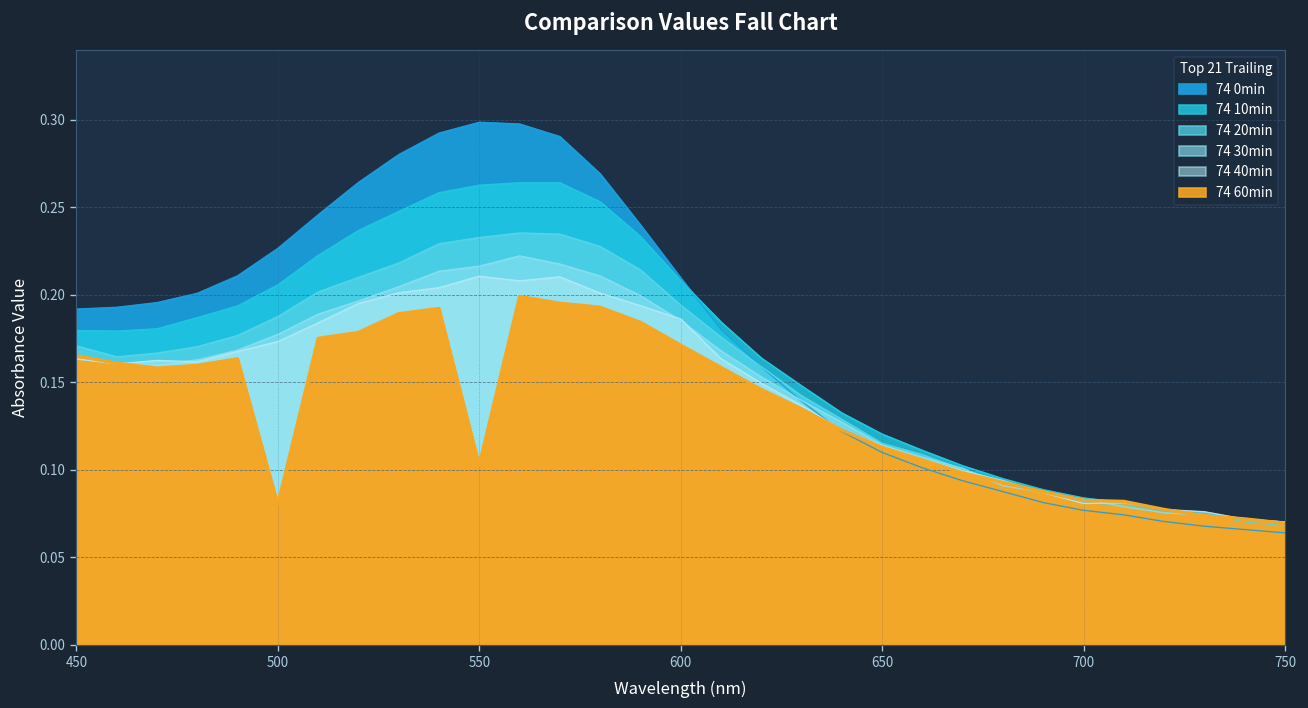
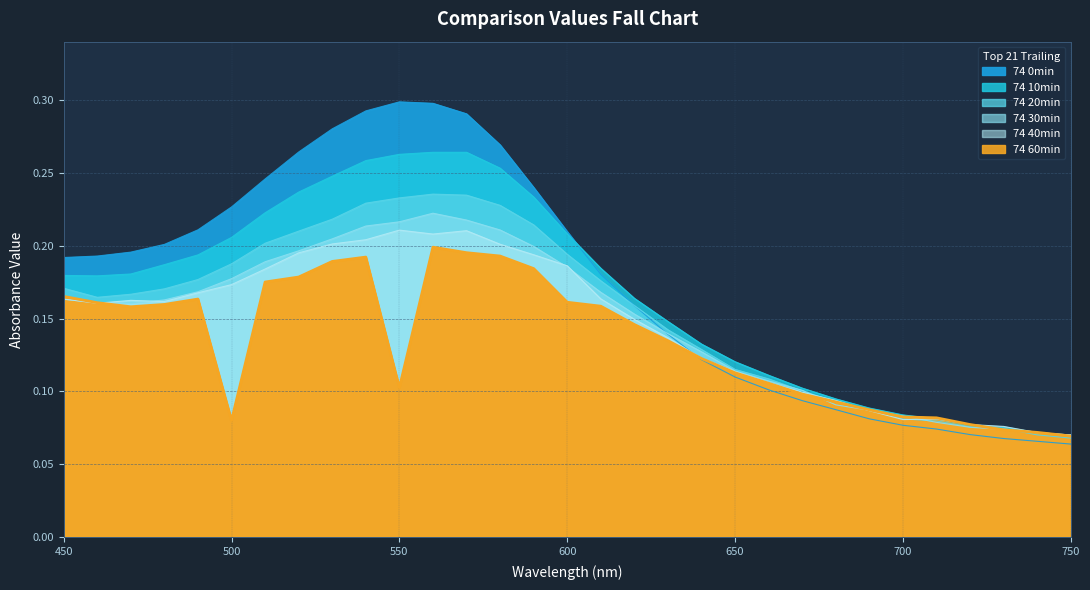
74 60min, 600: 0.171 -> 0.161
